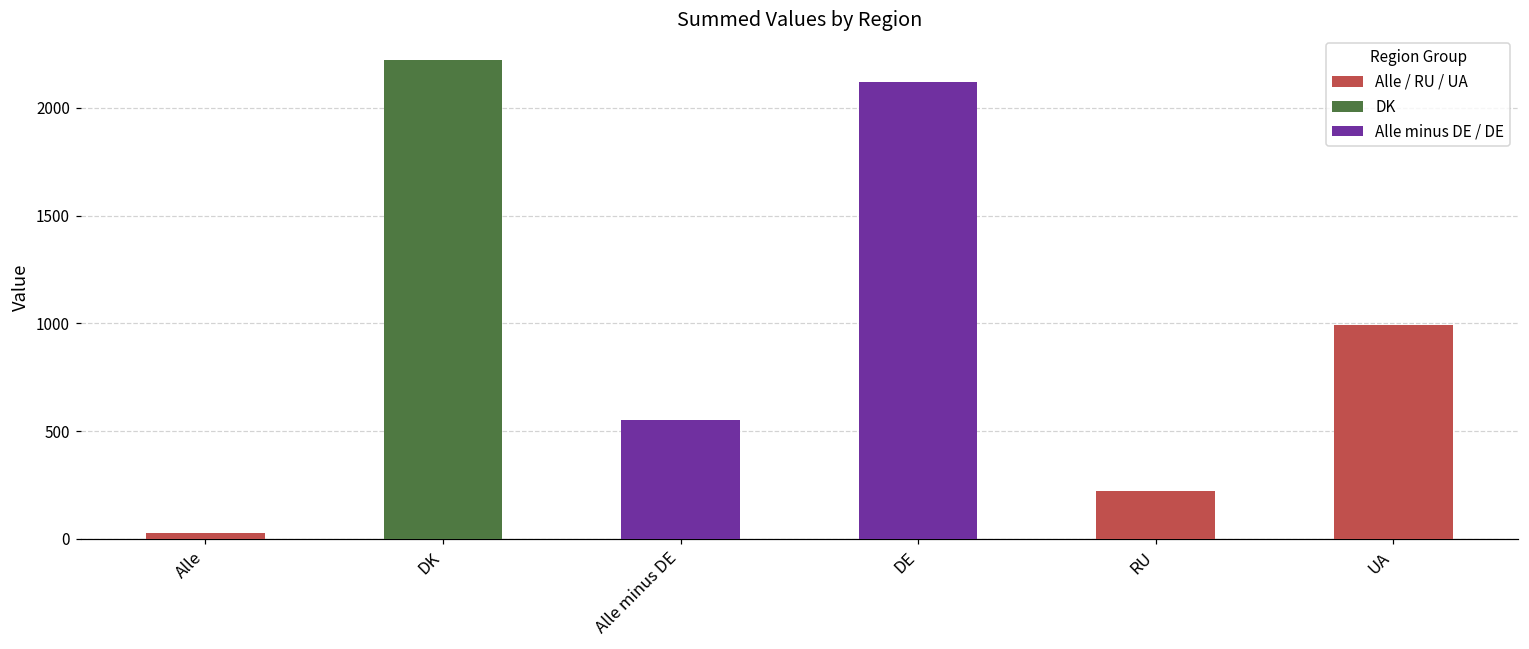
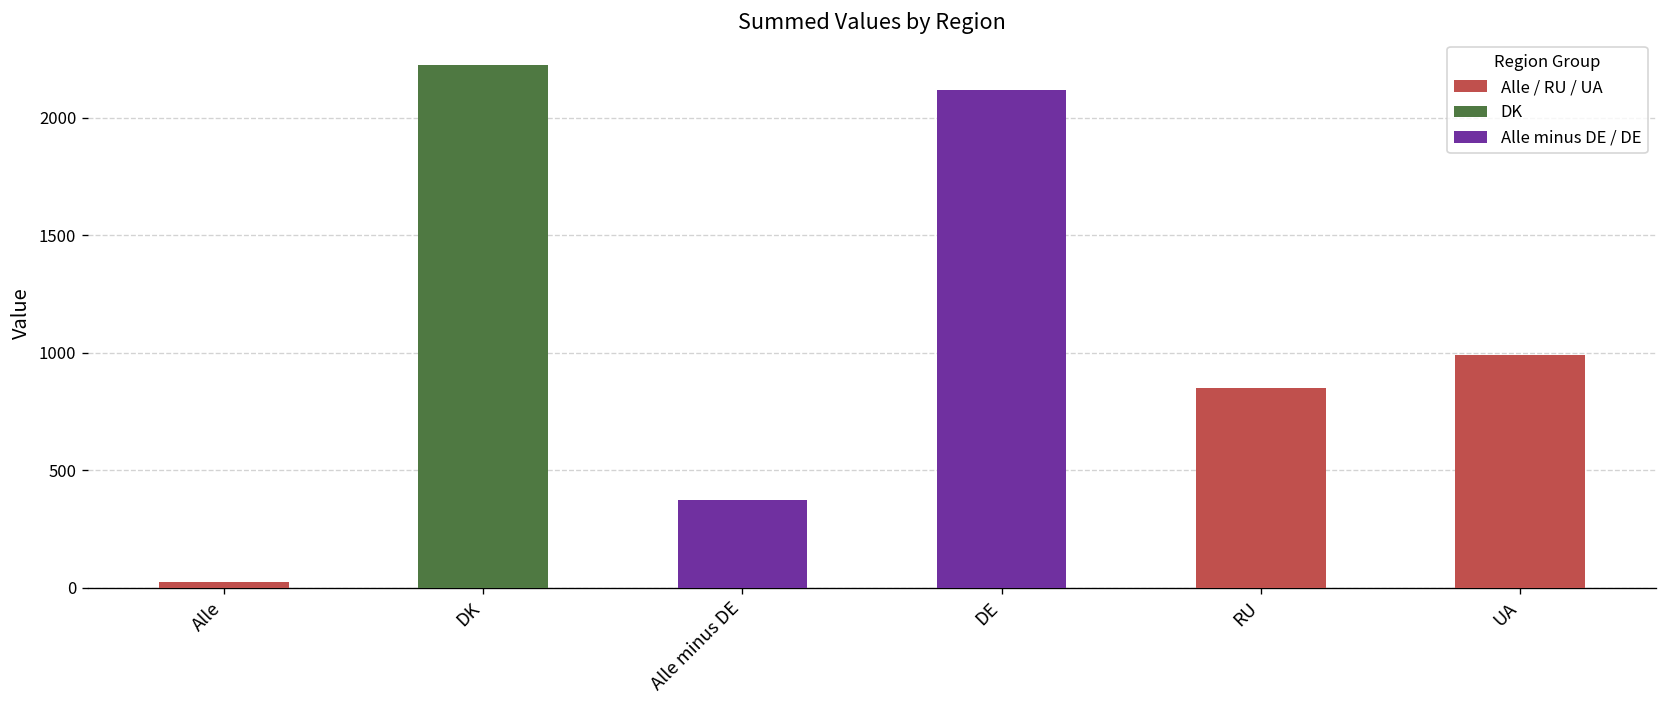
Alle minus DE: 550 -> 370
RU: 220 -> 850
